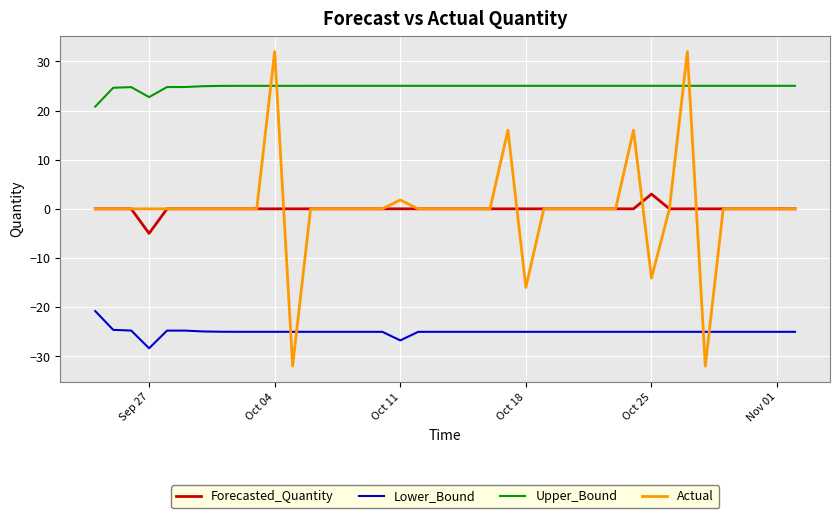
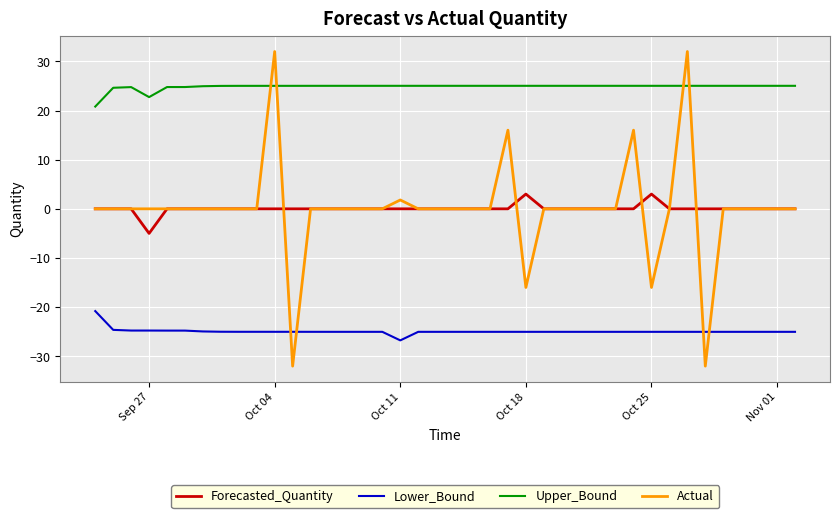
Lower_Bound, Sep 27: -28 -> -25
Forecasted_Quantity, Oct 18: 0 -> 3
Actual, Oct 25: -14 -> -16
